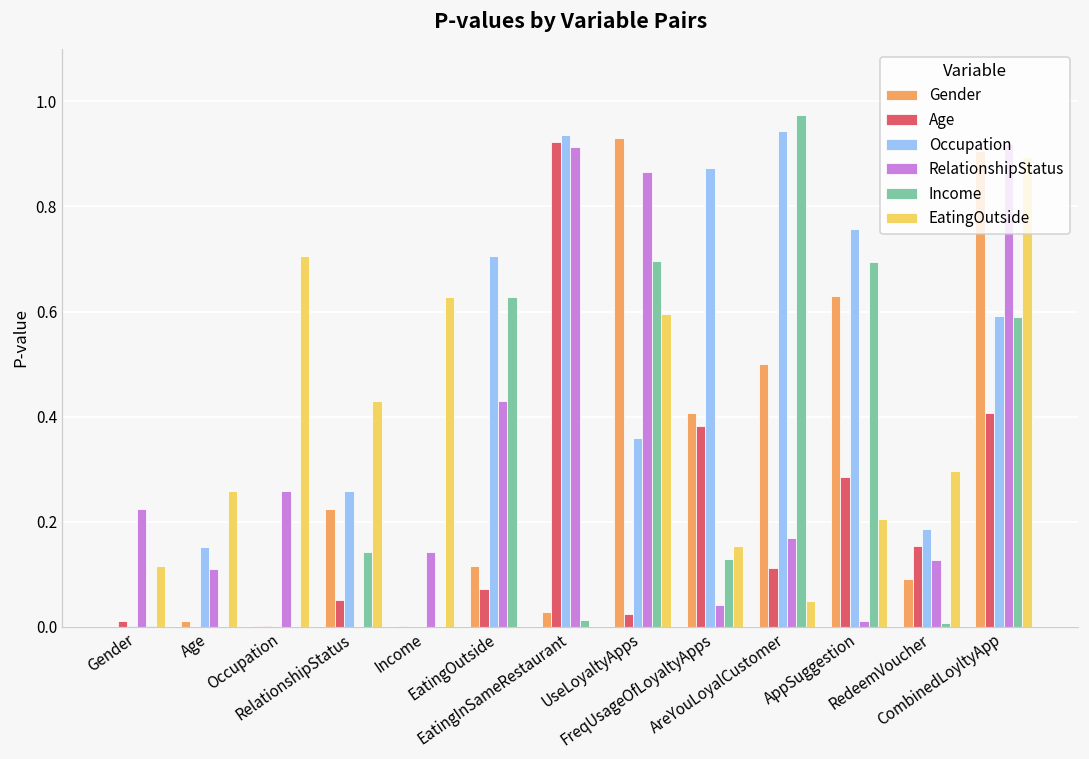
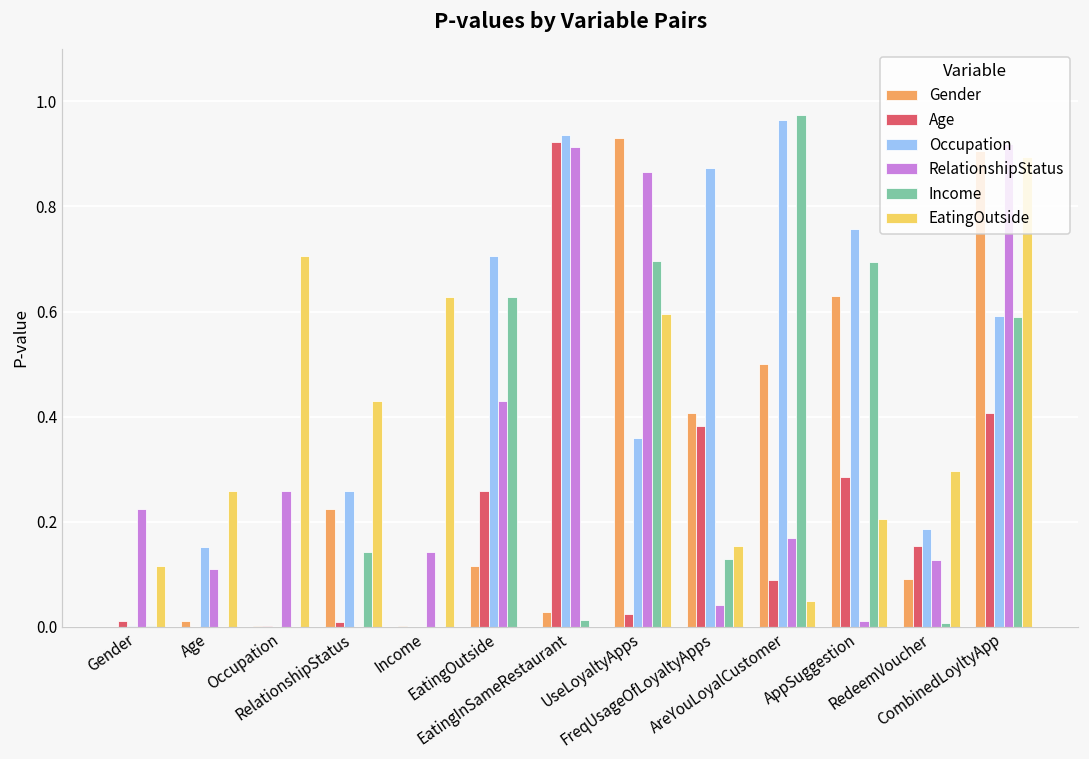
Age, RelationshipStatus: 0.05 -> 0.01
Age, EatingOutside: 0.07 -> 0.26
Age, AreYouLoyalCustomer: 0.11 -> 0.09
Occupation, AreYouLoyalCustomer: 0.94 -> 0.96
